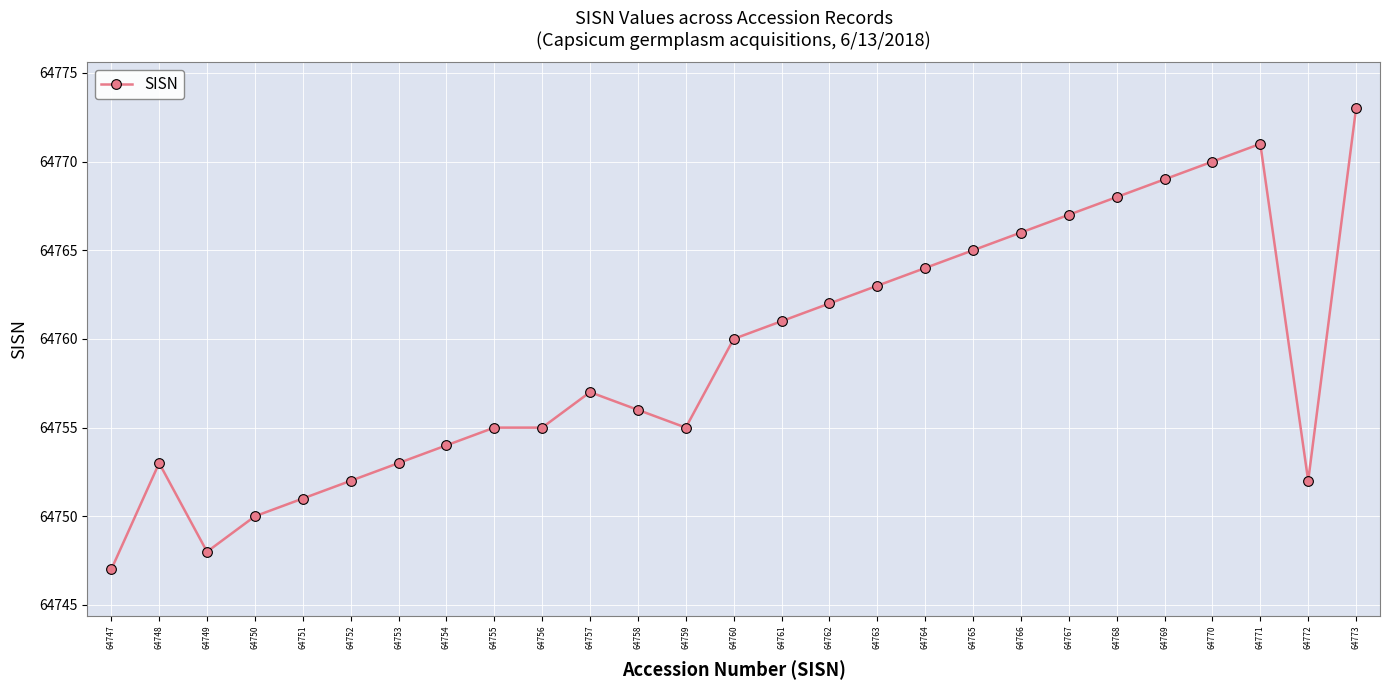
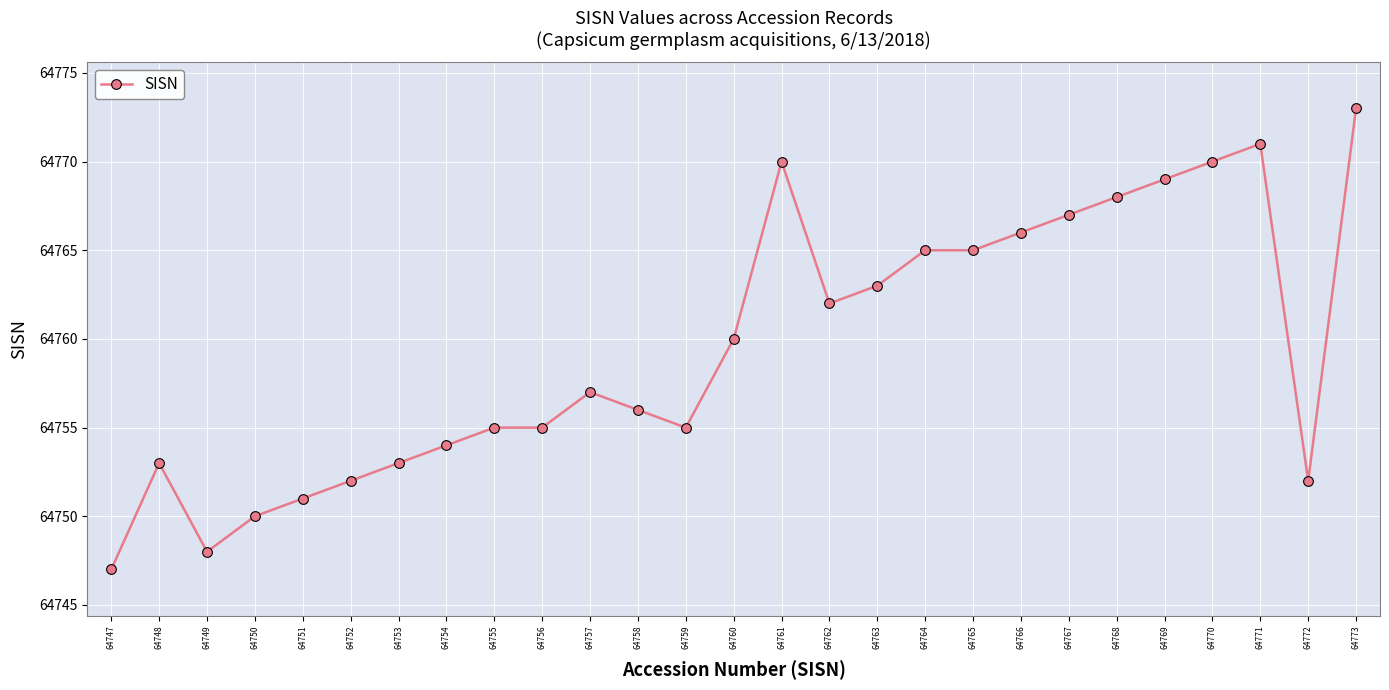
64761: 64761 -> 64770
64764: 64764 -> 64765
